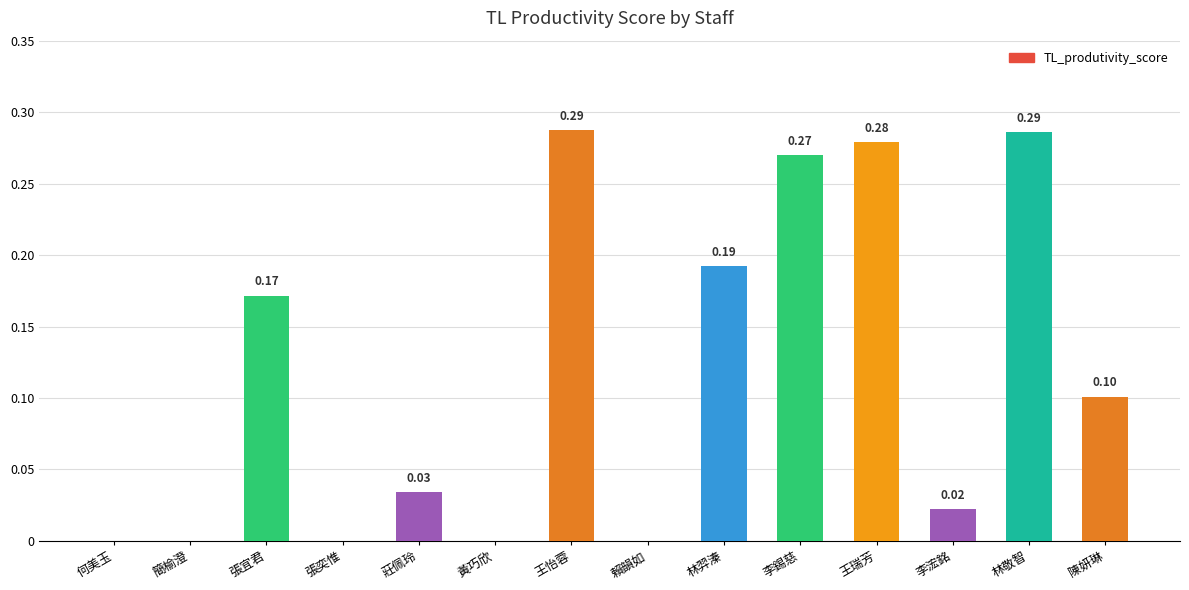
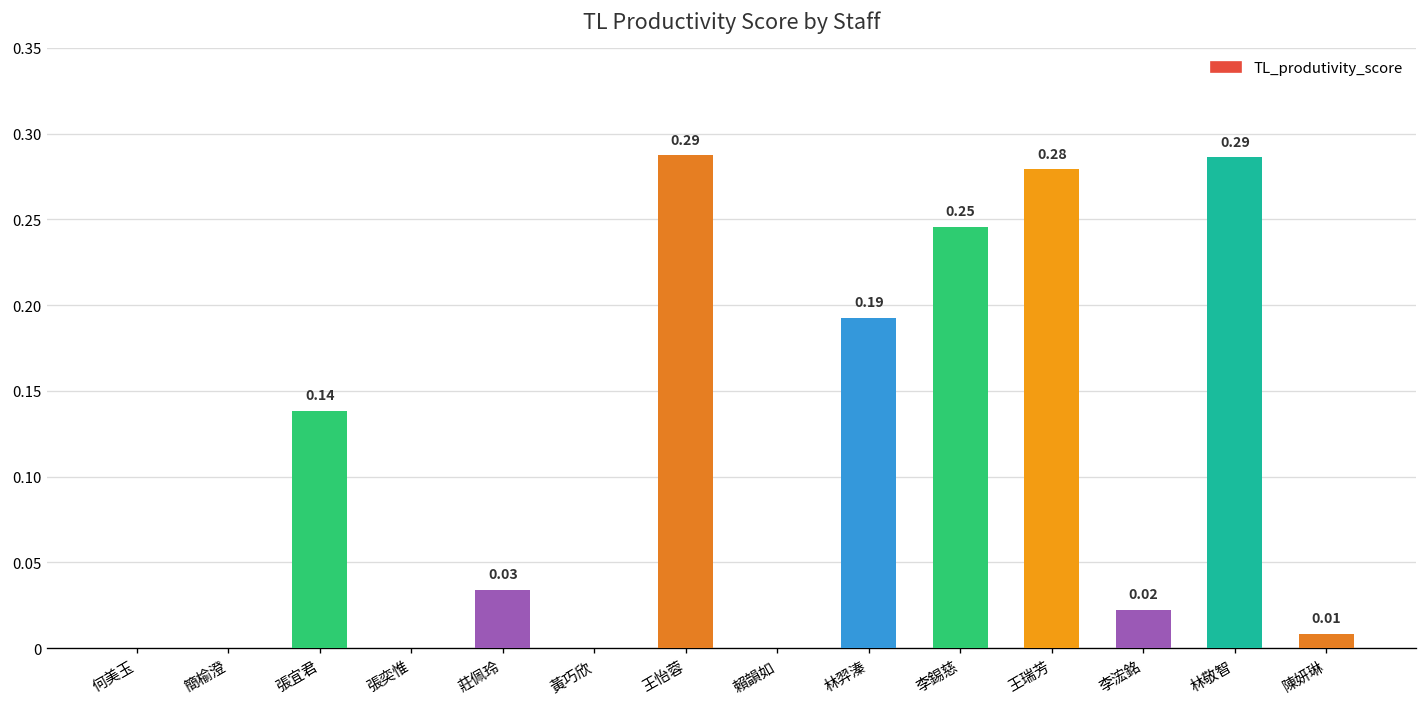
張宜君: 0.17 -> 0.14
李錫慈: 0.27 -> 0.25
陳妍琳: 0.10 -> 0.01
